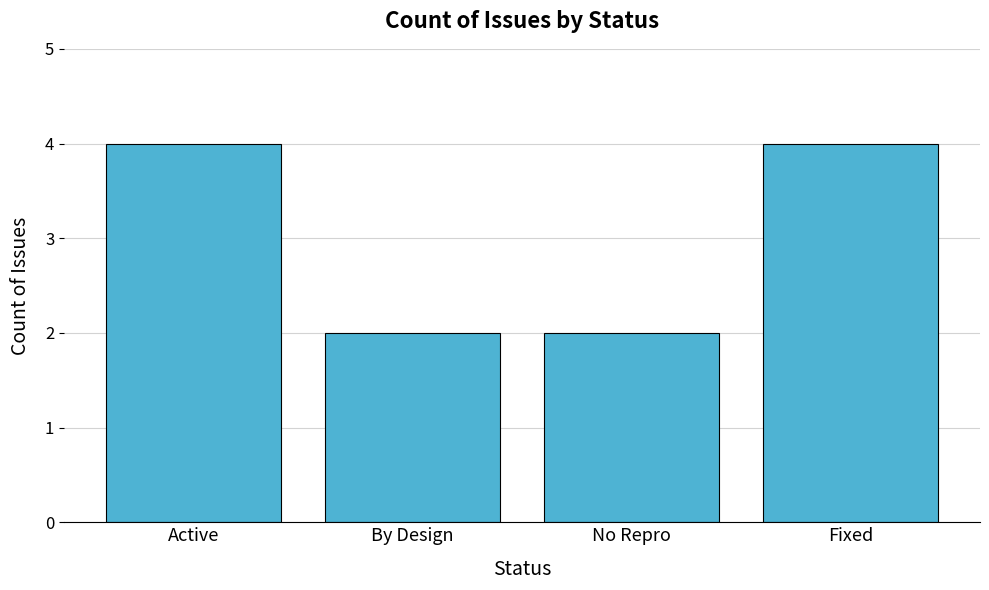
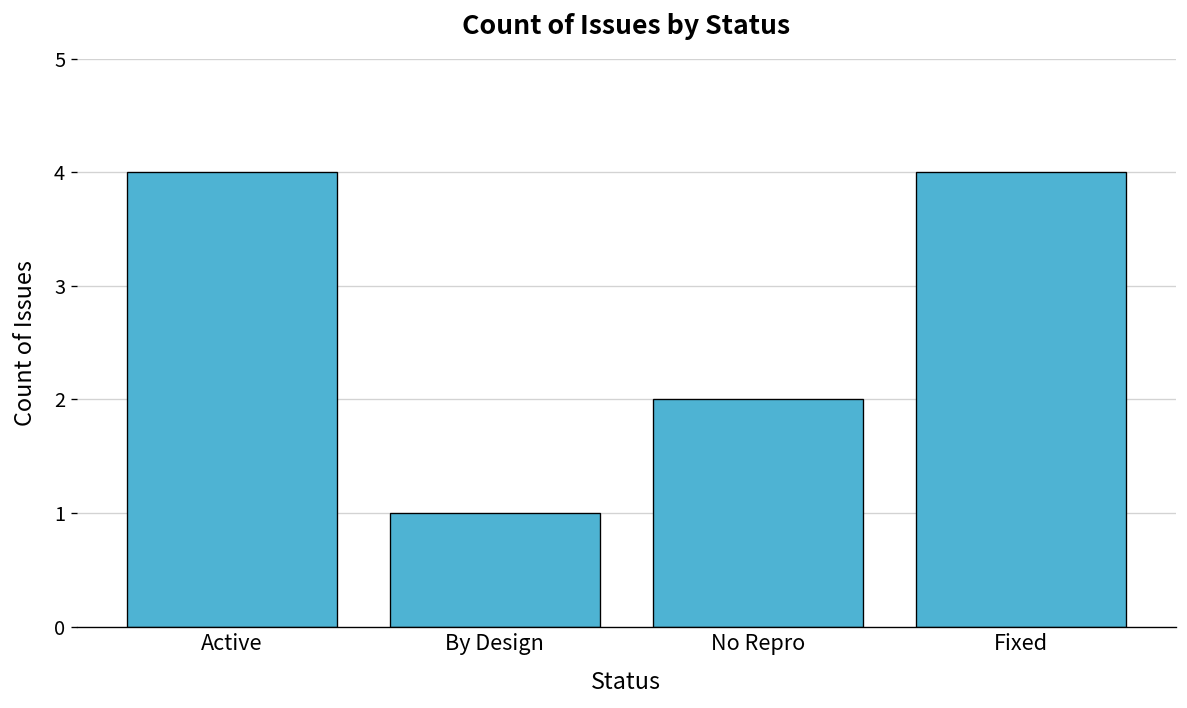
By Design: 2 -> 1
